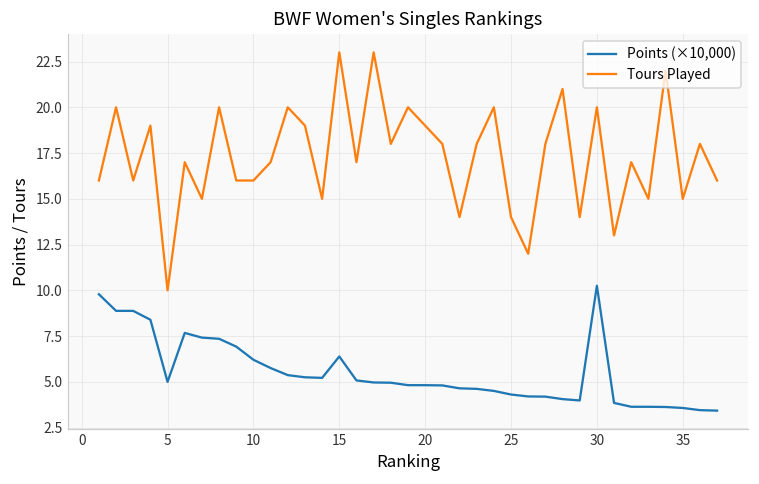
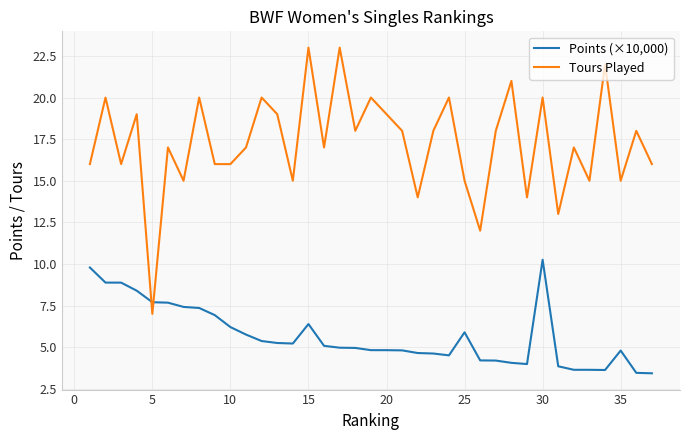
Points (×10,000), 5: 5.0 -> 7.7
Tours Played, 5: 10 -> 7
Points (×10,000), 25: 4.3 -> 5.9
Tours Played, 25: 14 -> 15
Points (×10,000), 35: 3.6 -> 4.8
